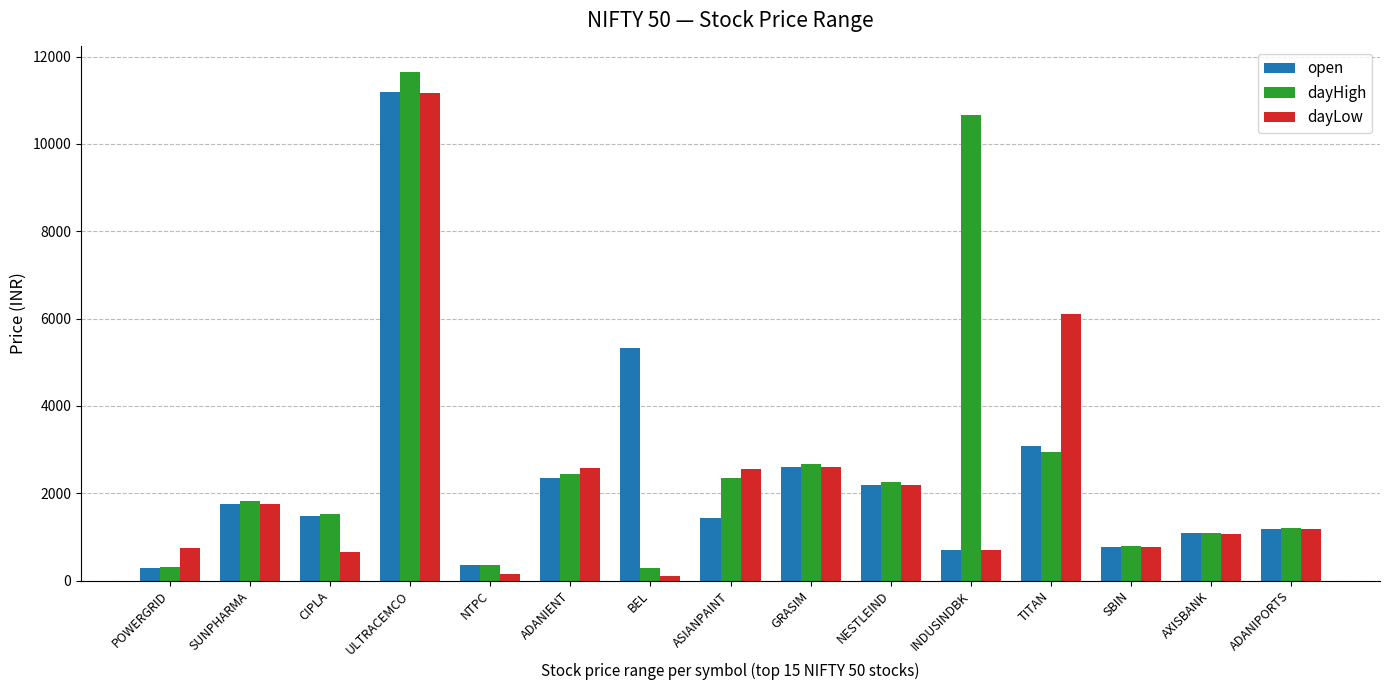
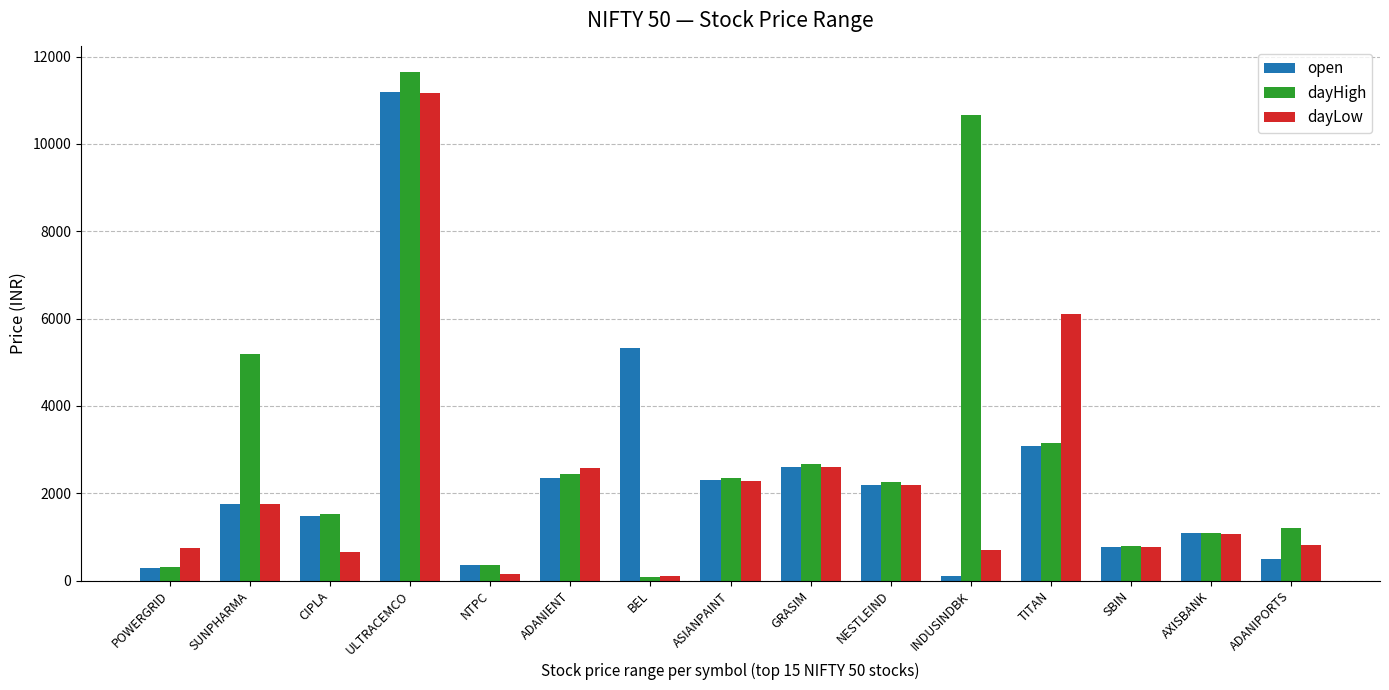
dayHigh, SUNPHARMA: 1800 -> 5200
dayHigh, BEL: 300 -> 100
open, ASIANPAINT: 1400 -> 2300
dayLow, ASIANPAINT: 2500 -> 2300
open, INDUSINDBK: 700 -> 100
dayHigh, TITAN: 2900 -> 3200
open, ADANIPORTS: 1200 -> 500
dayLow, ADANIPORTS: 1200 -> 800
